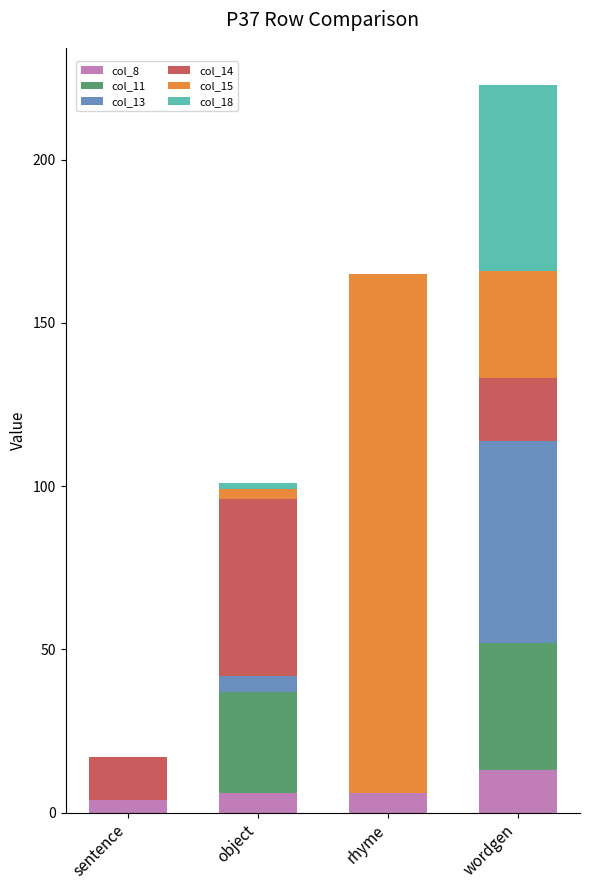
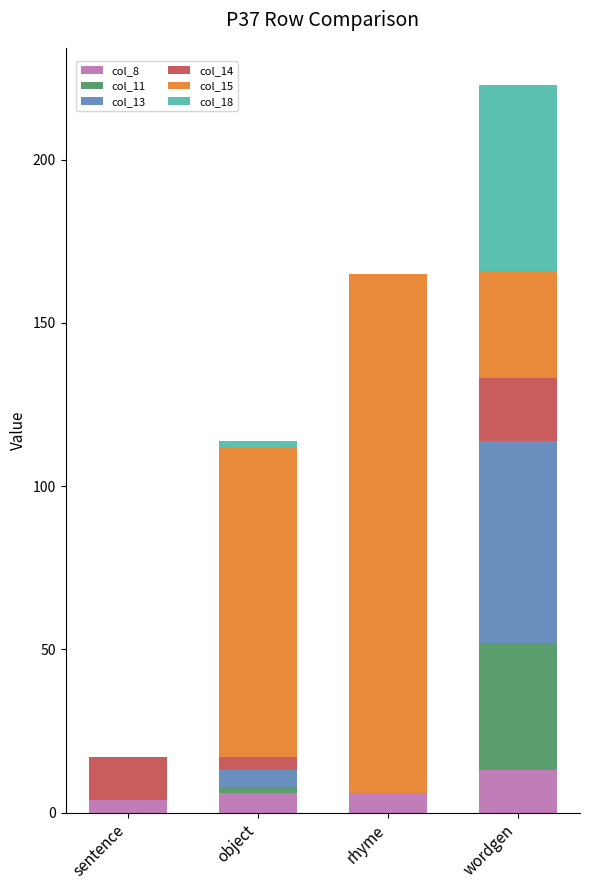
col_11, object: 31 -> 2
col_14, object: 54 -> 4
col_15, object: 3 -> 95
